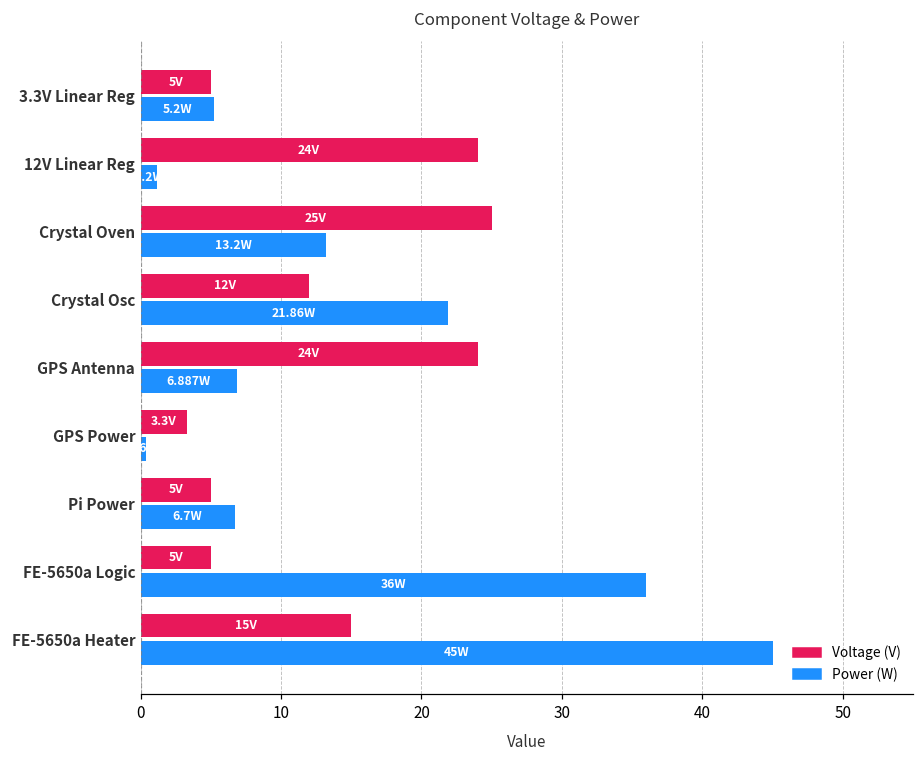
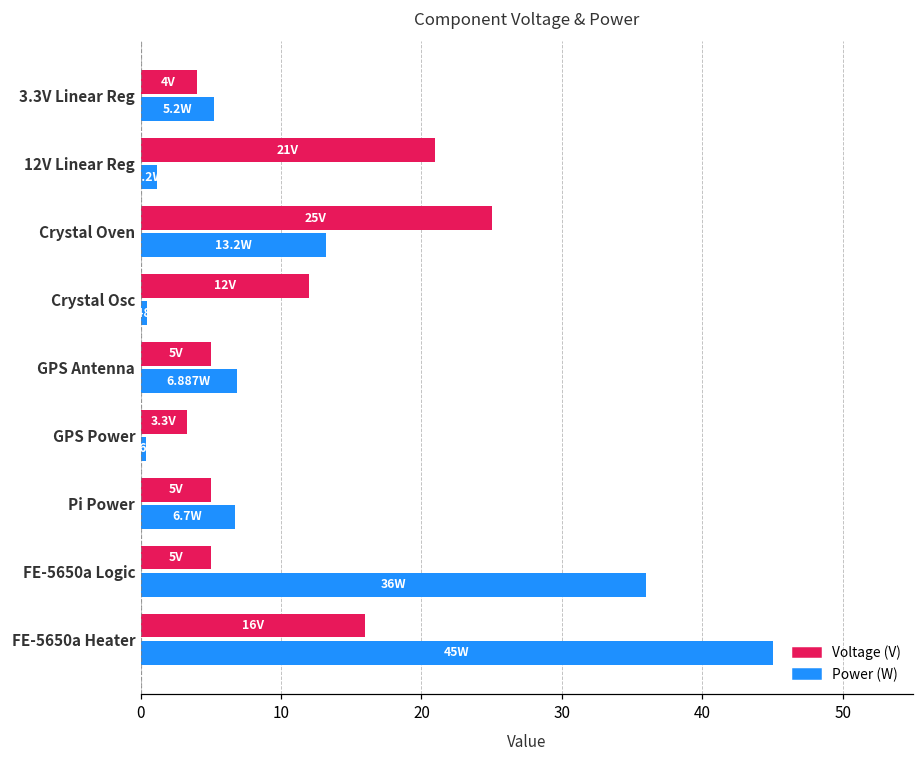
Voltage (V), 3.3V Linear Reg: 5V -> 4V
Voltage (V), 12V Linear Reg: 24V -> 21V
Power (W), Crystal Osc: 21.9 -> 0.5
Voltage (V), GPS Antenna: 24V -> 5V
Voltage (V), FE-5650a Heater: 15V -> 16V
